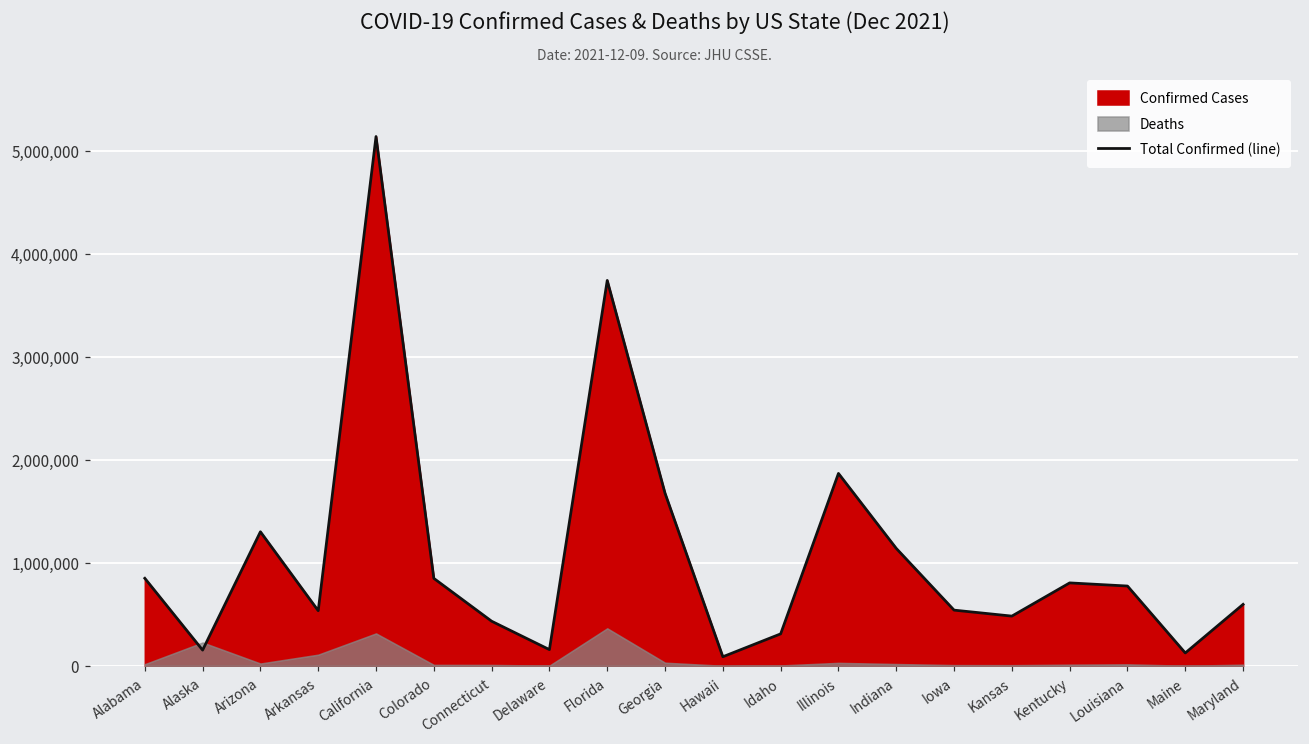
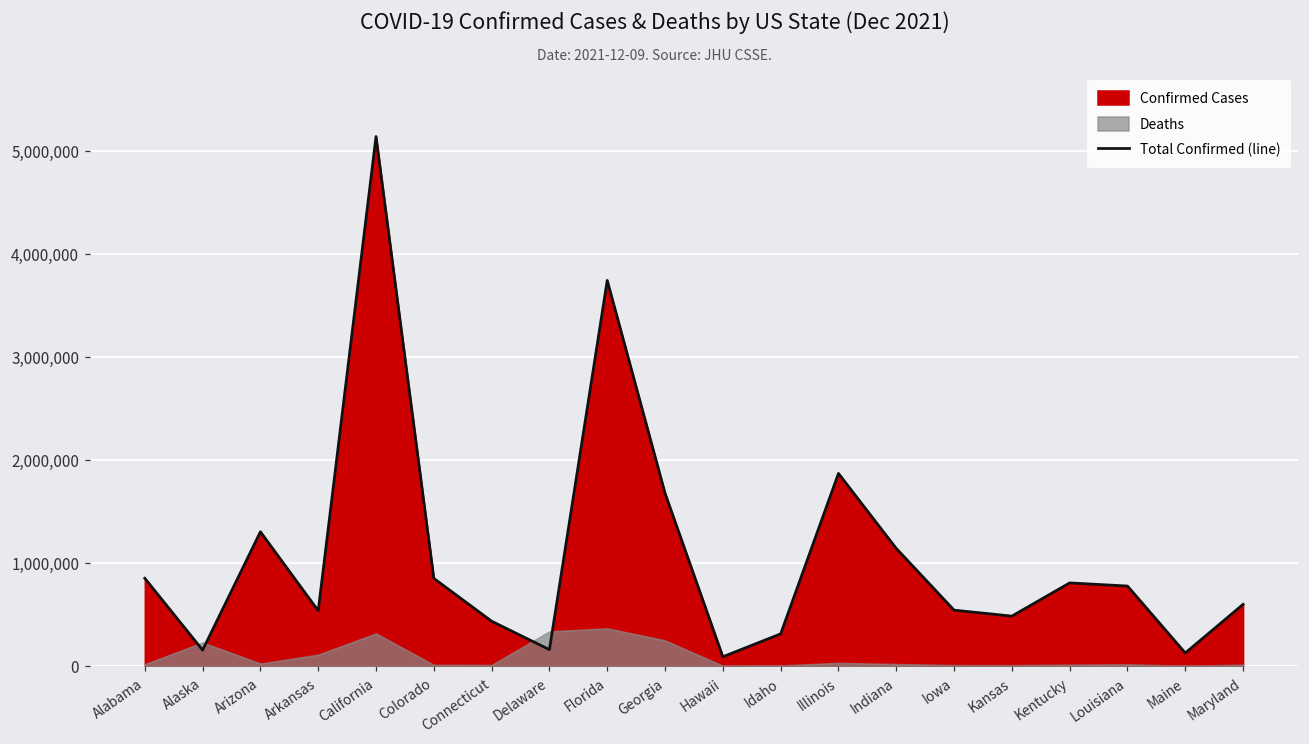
Deaths, Delaware: 0 -> 300,000
Deaths, Georgia: 0 -> 200,000
